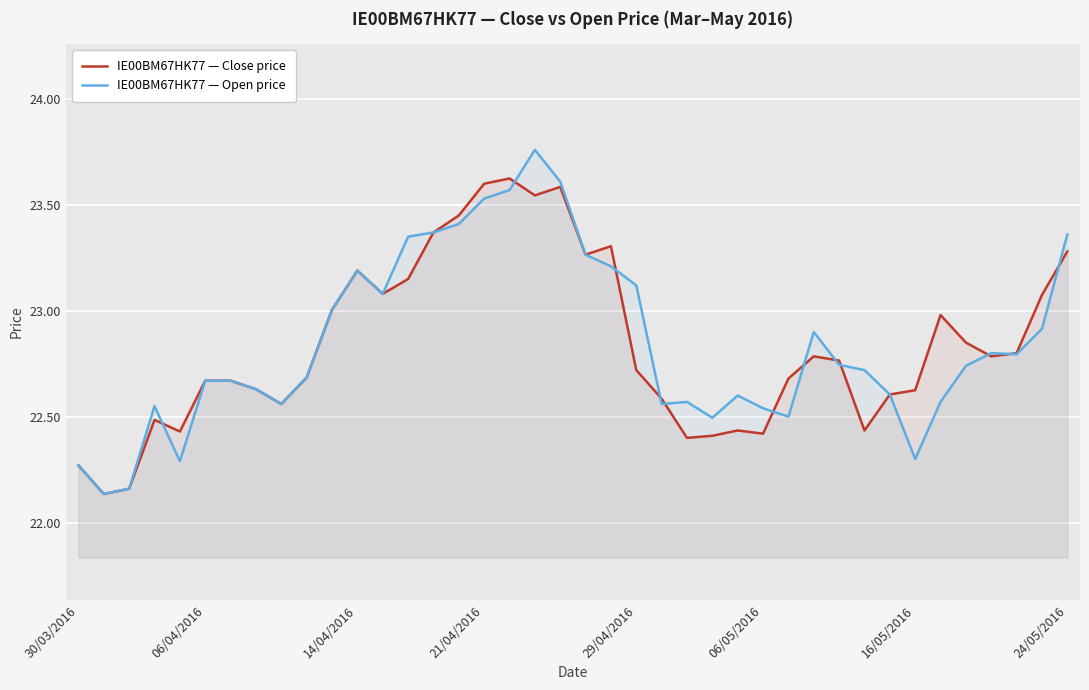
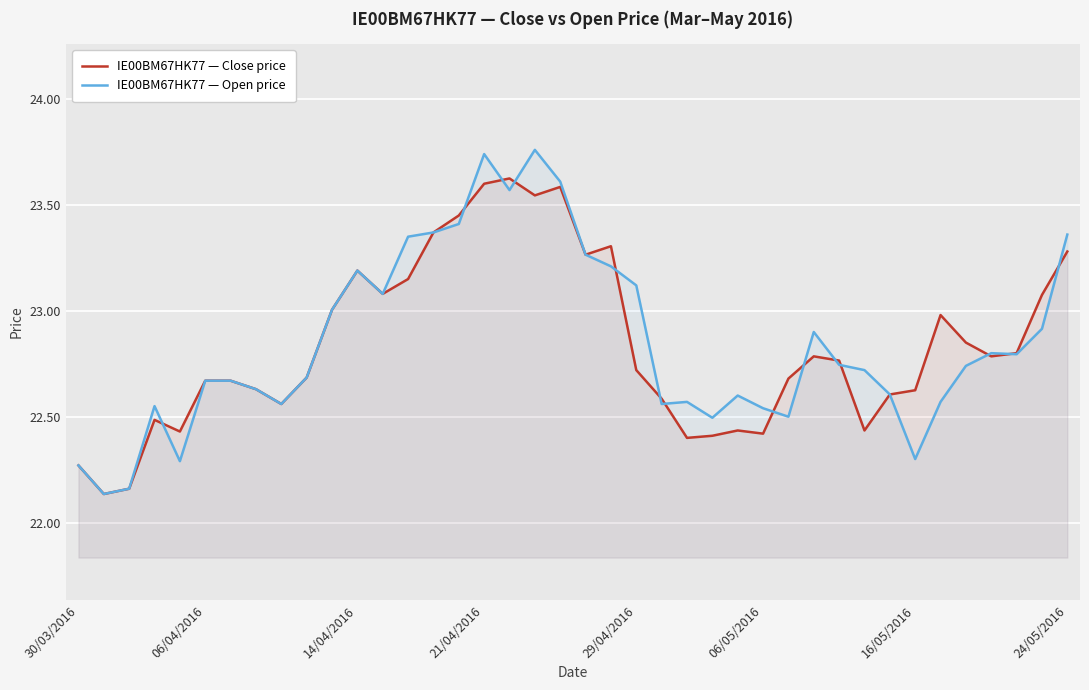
IE00BM67HK77 — Open price, 21/04/2016: 23.53 -> 23.74
